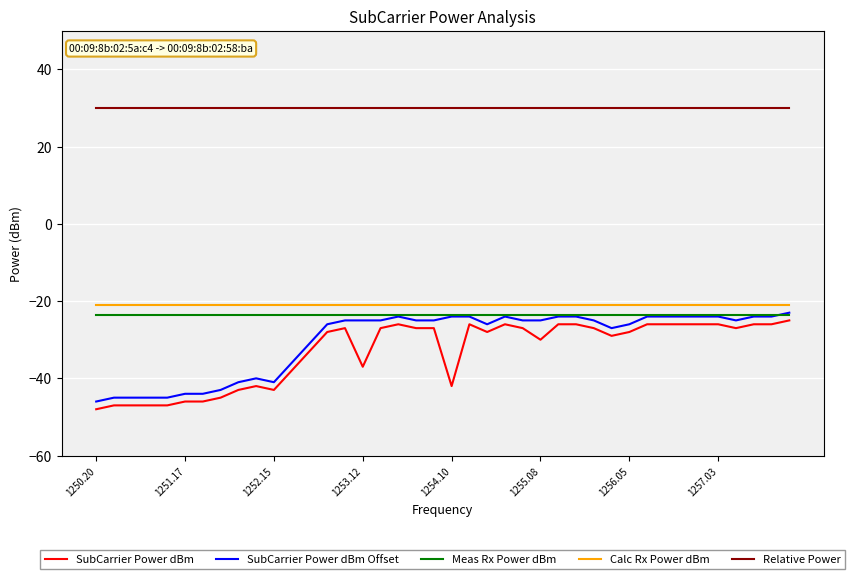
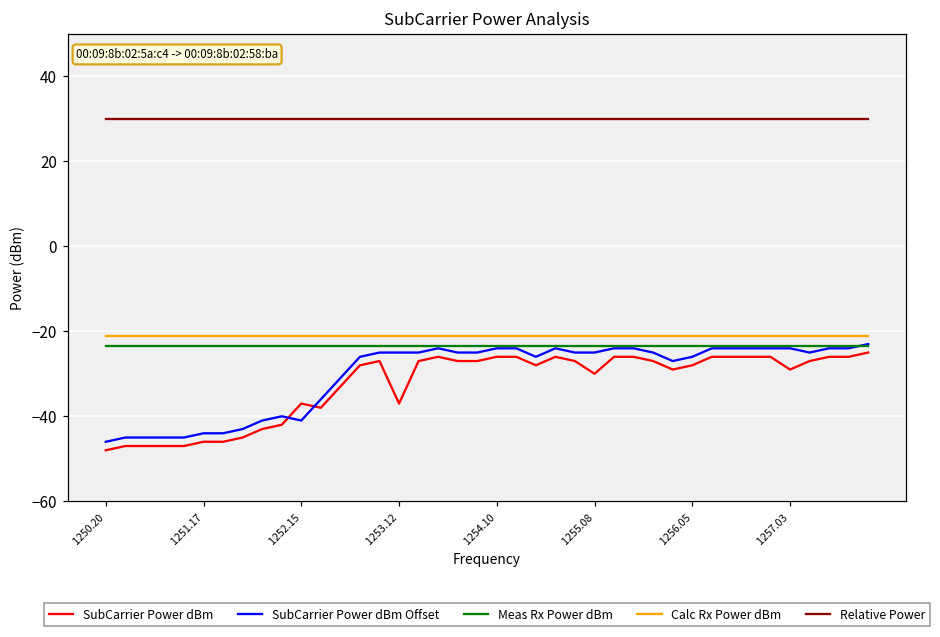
SubCarrier Power dBm, 1252.15: -43 -> -37
SubCarrier Power dBm, 1254.10: -42 -> -26
SubCarrier Power dBm, 1257.03: -26 -> -29
